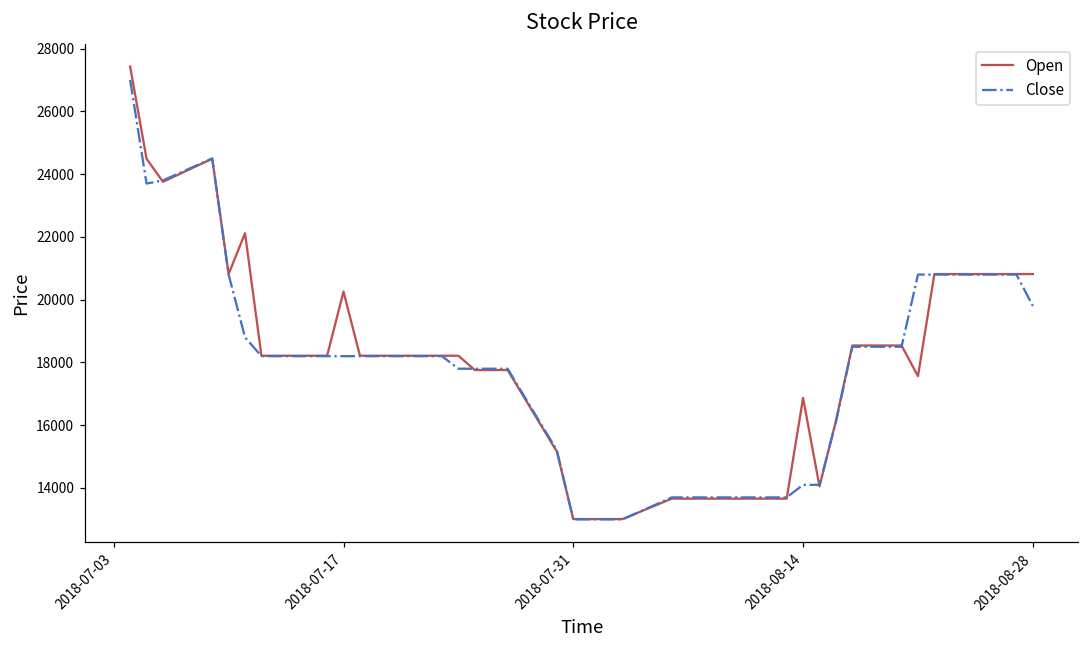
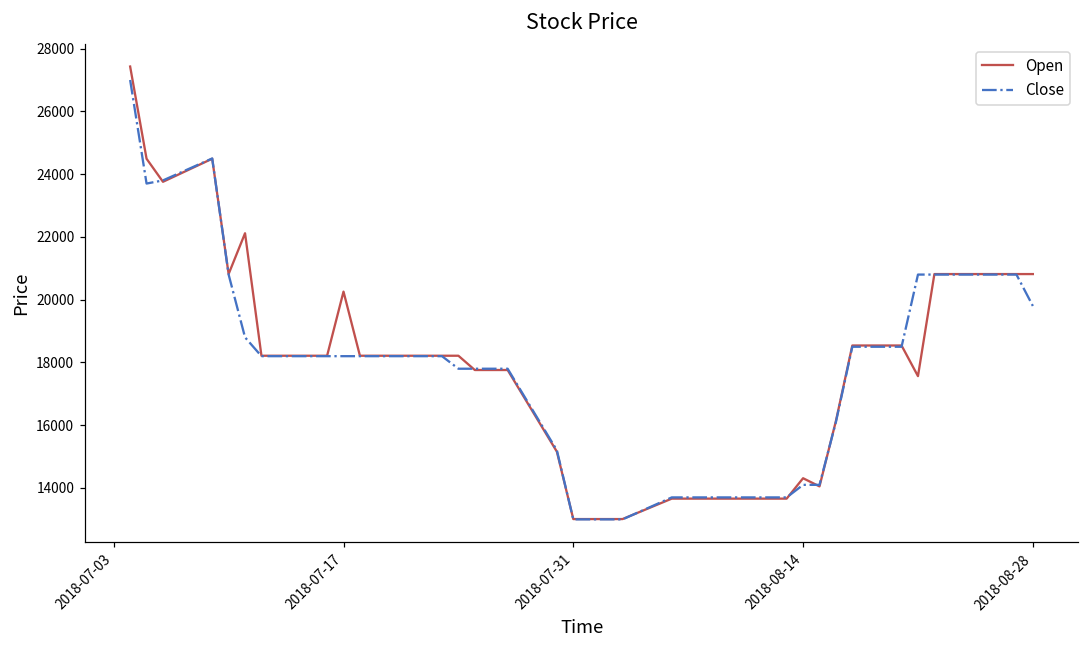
Open, 2018-08-14: 16900 -> 14300
